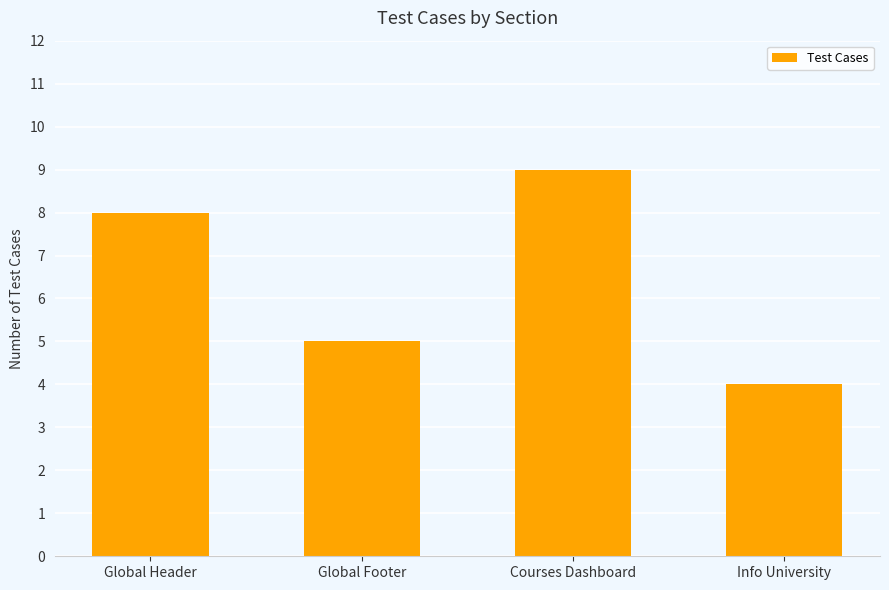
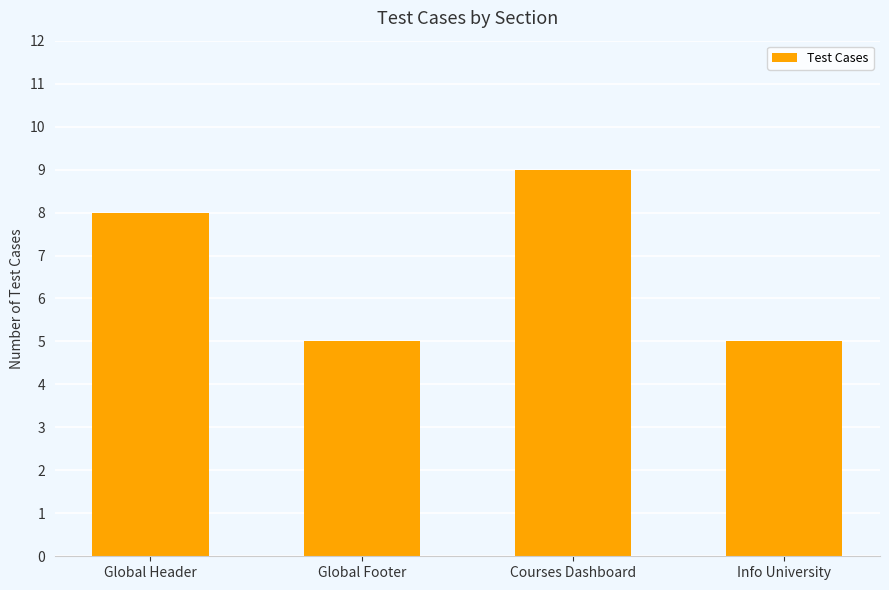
Info University: 4 -> 5
